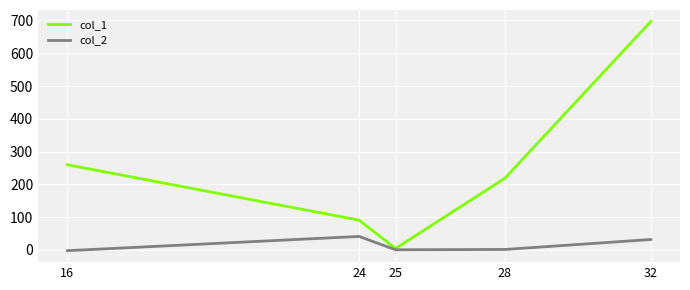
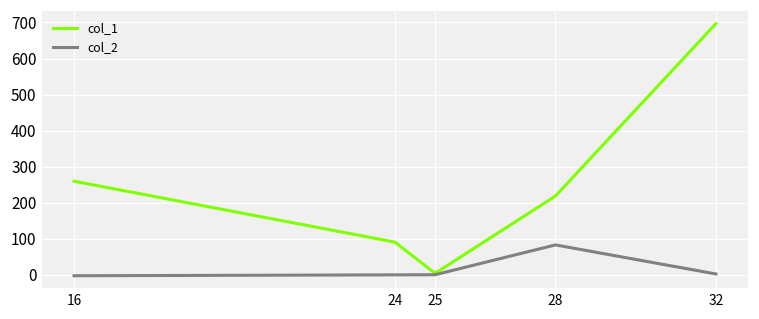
col_2, 24: 40 -> 0
col_2, 28: 0 -> 80
col_2, 32: 30 -> 0
